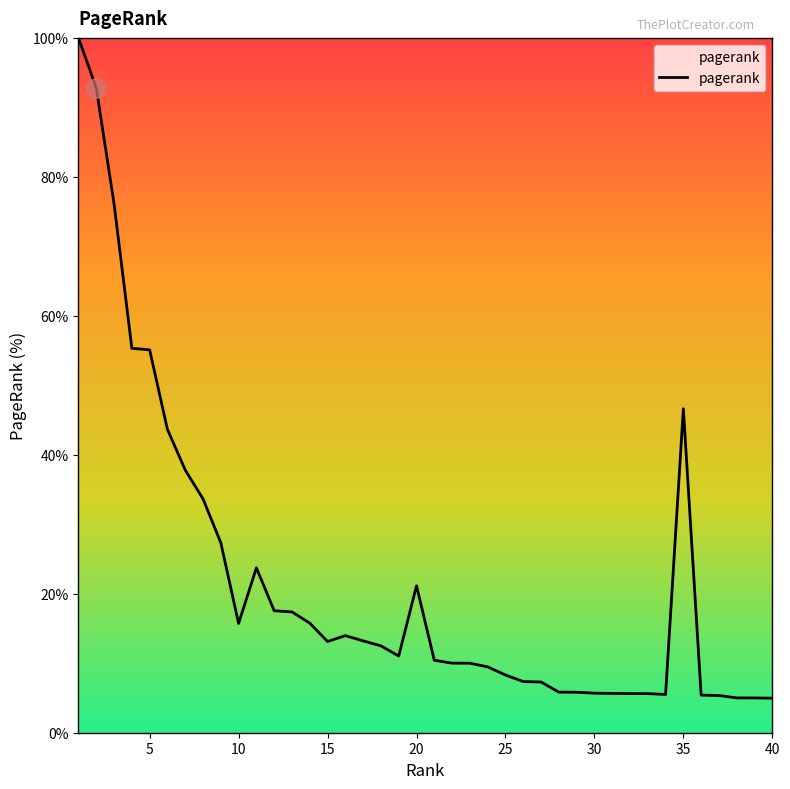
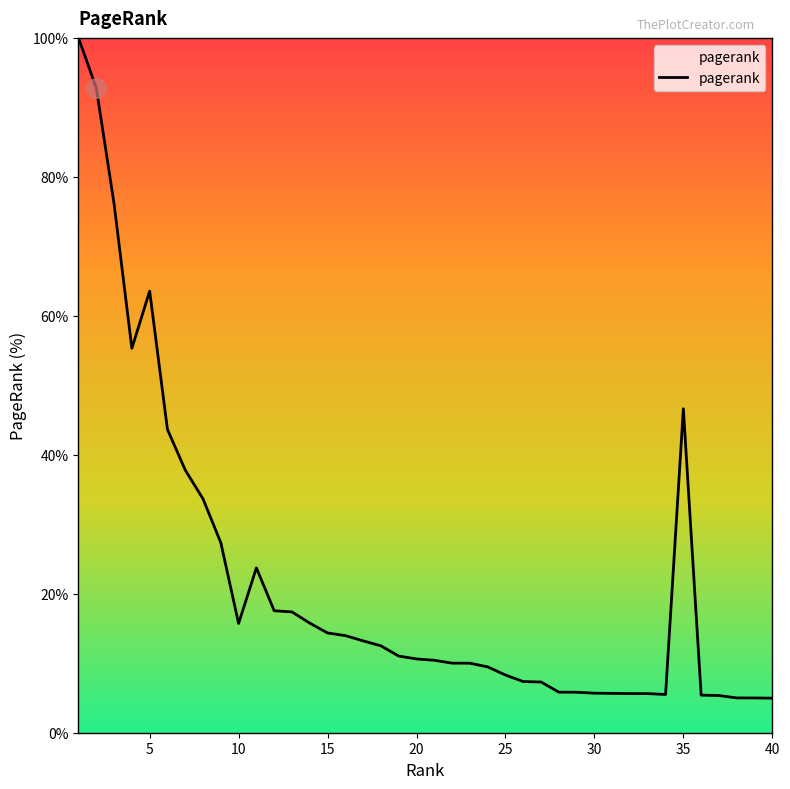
pagerank, 5: 55% -> 64%
pagerank, 15: 13% -> 14%
pagerank, 20: 21% -> 11%
